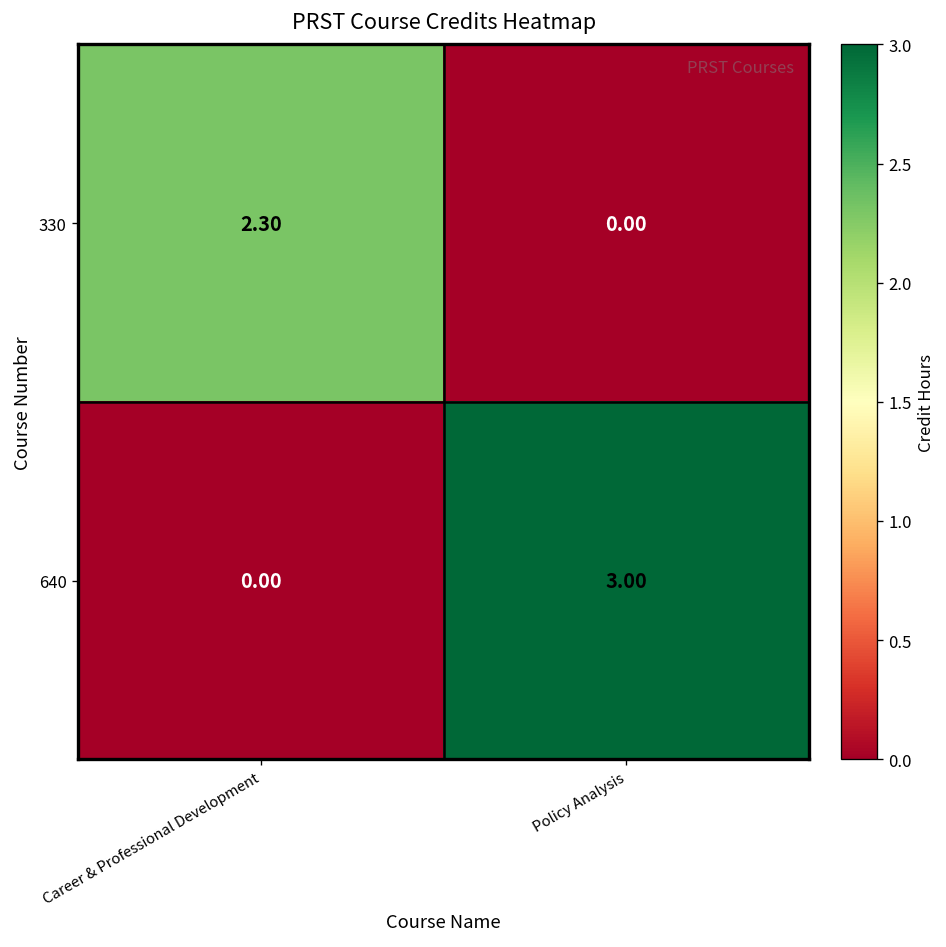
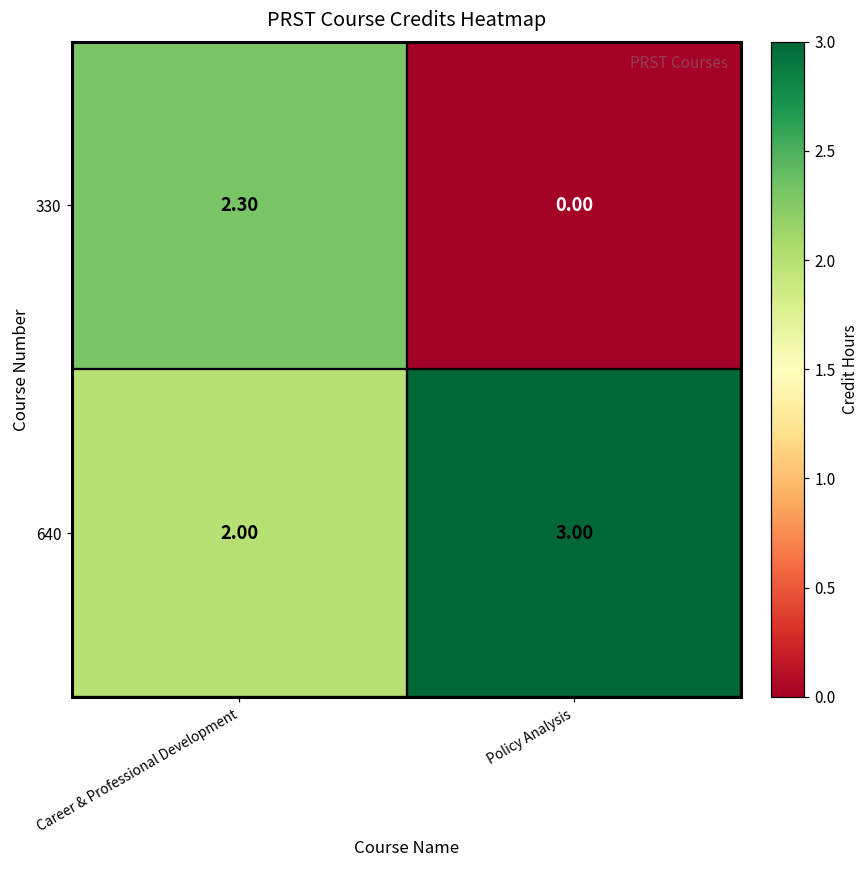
640, Career & Professional Development: 0.00 -> 2.00
